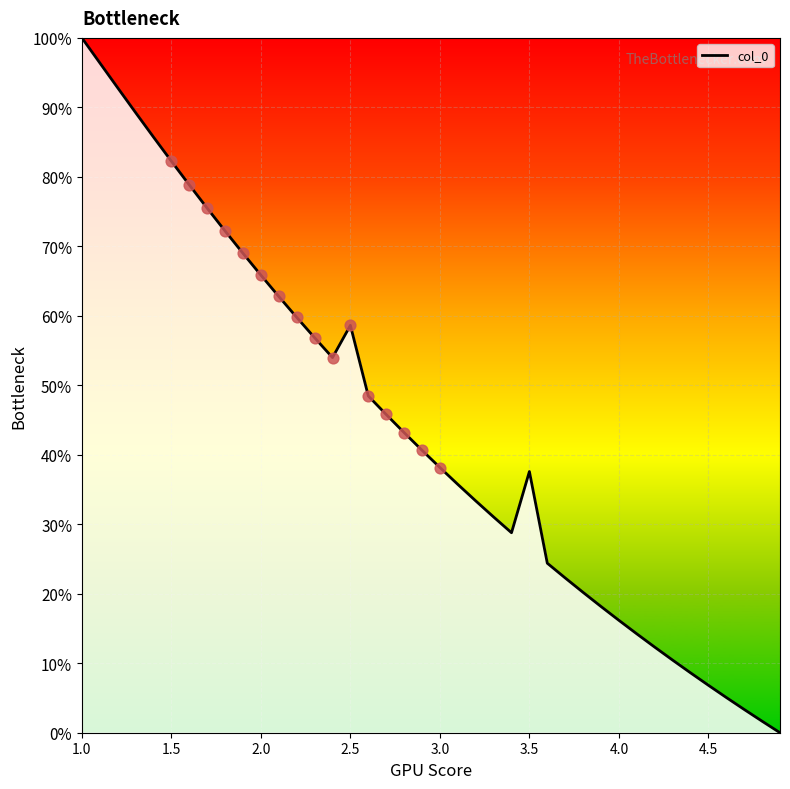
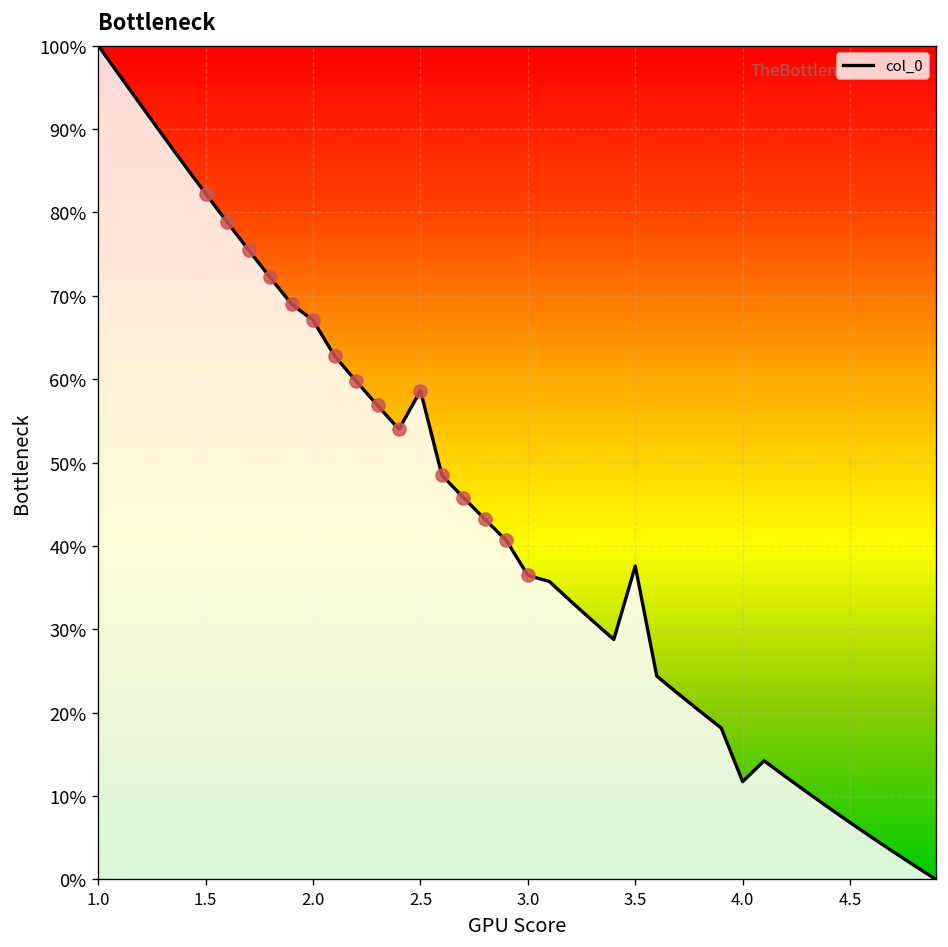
col_0, 2.0: 66% -> 67%
col_0, 3.0: 38% -> 36%
col_0, 4.0: 16% -> 12%
